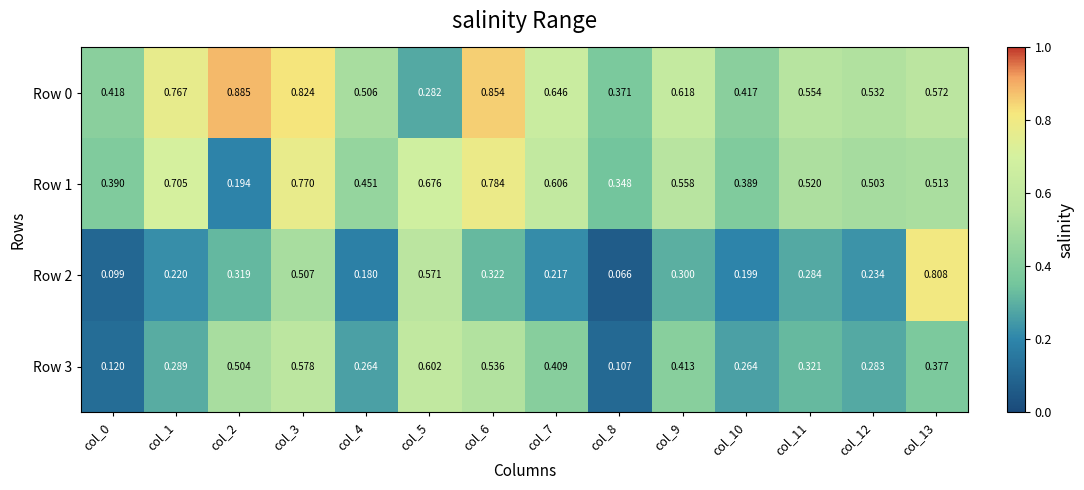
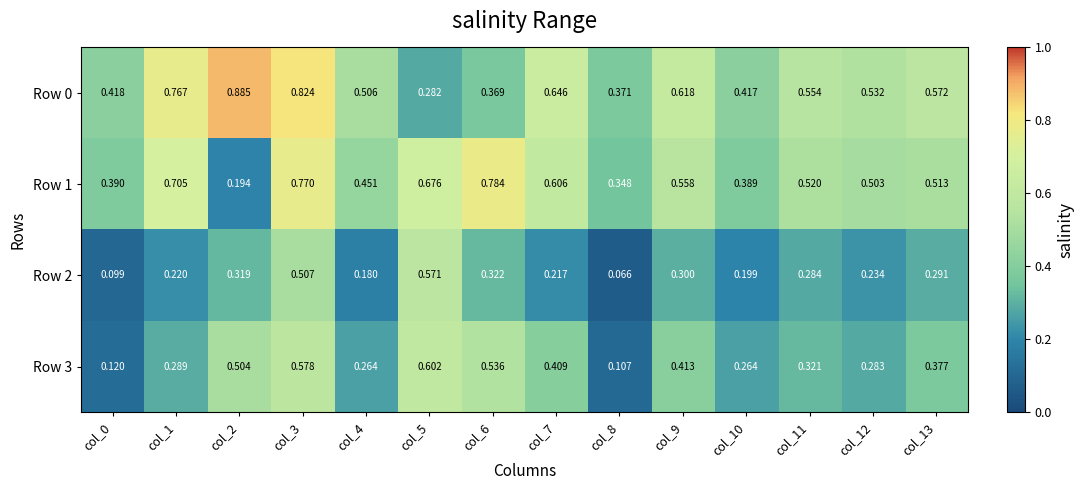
Row 0, col_6: 0.854 -> 0.369
Row 2, col_13: 0.808 -> 0.291
